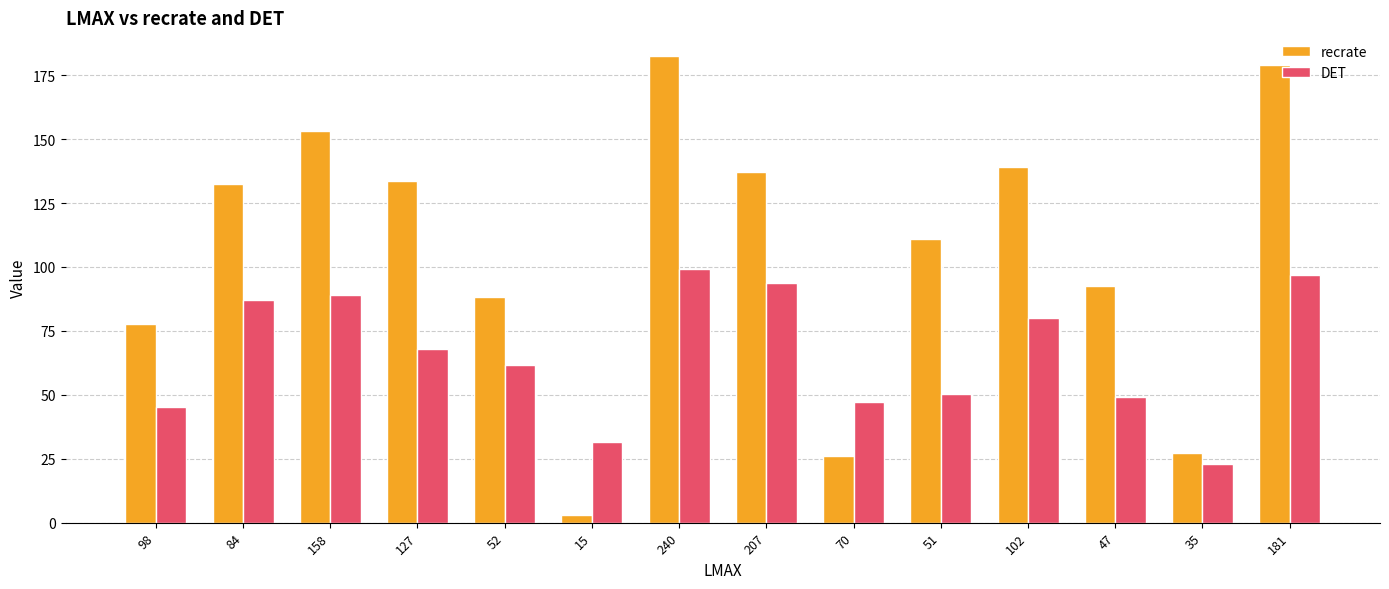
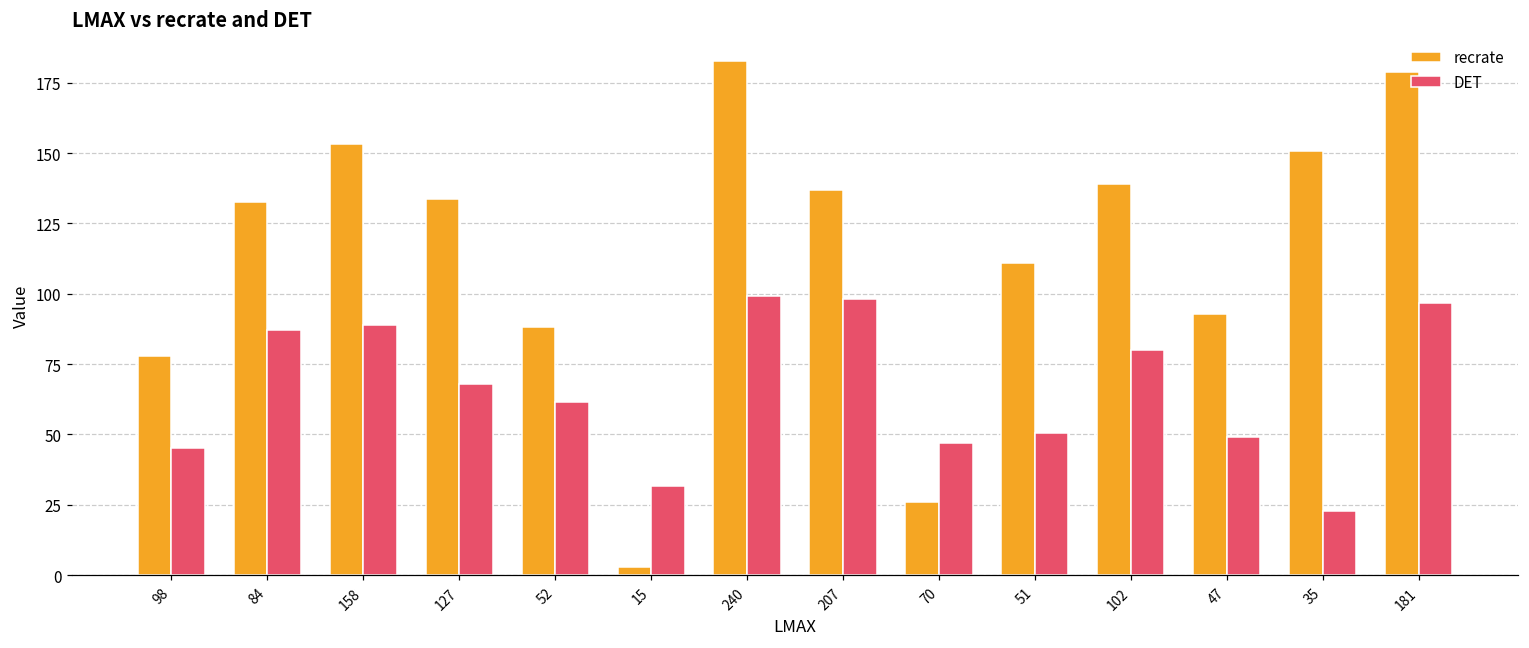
DET, 207: 94 -> 98
recrate, 35: 27 -> 151
